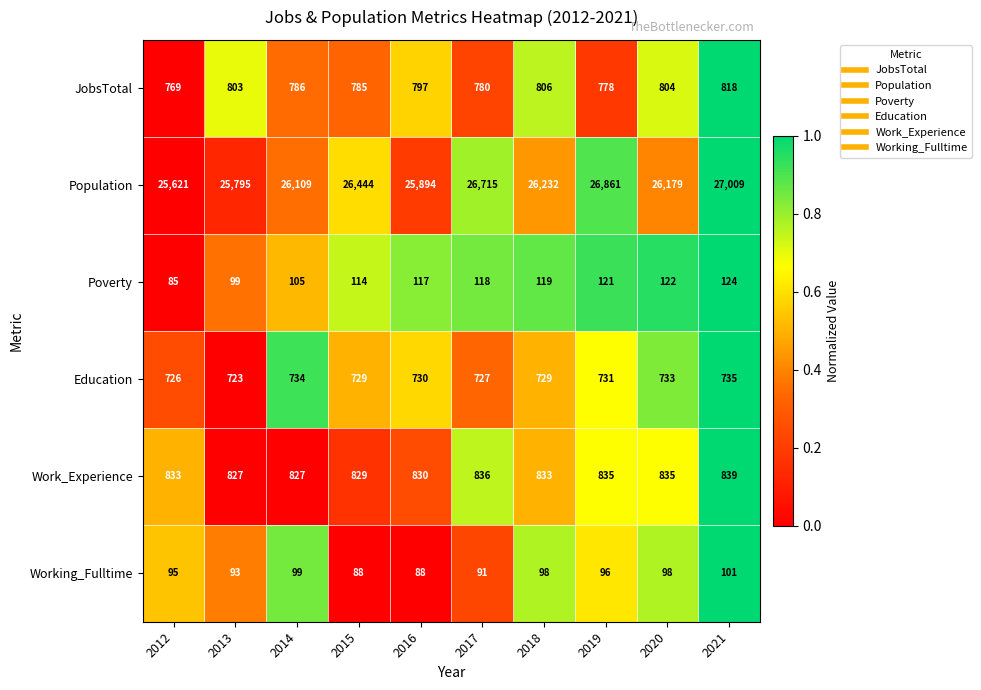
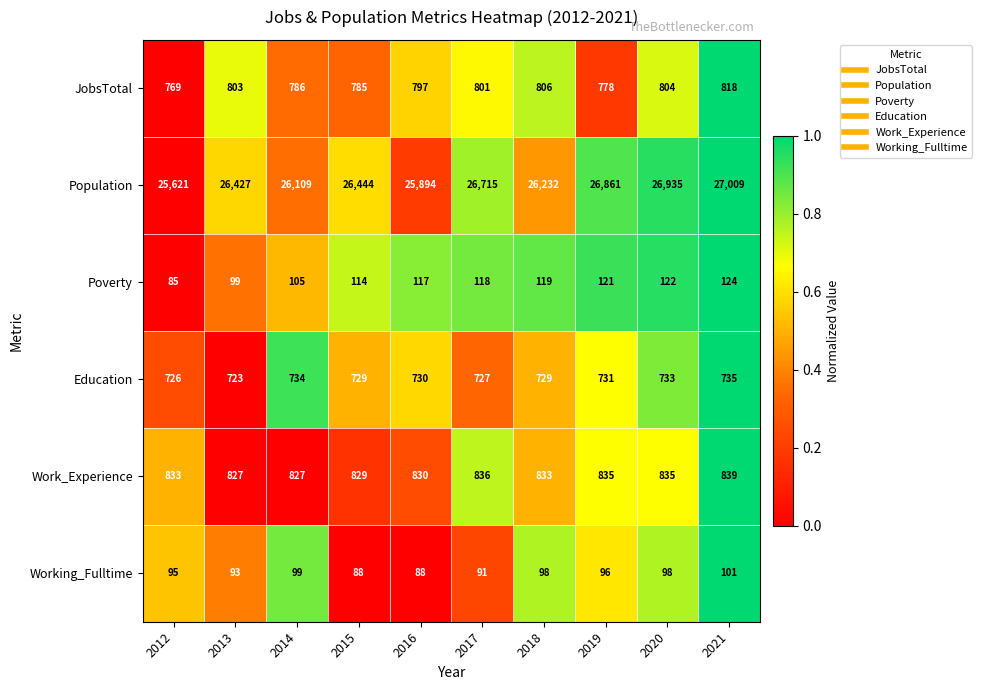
JobsTotal, 2017: 780 -> 801
Population, 2013: 25,795 -> 26,427
Population, 2020: 26,179 -> 26,935
